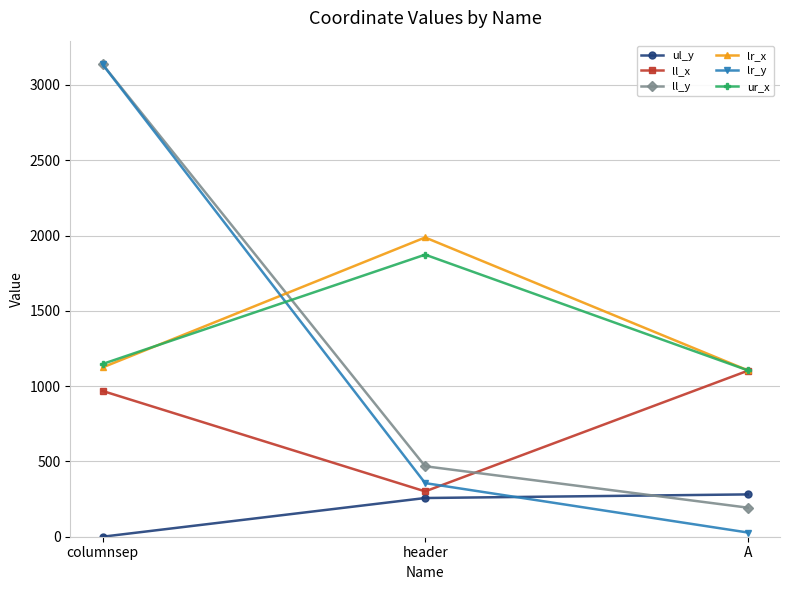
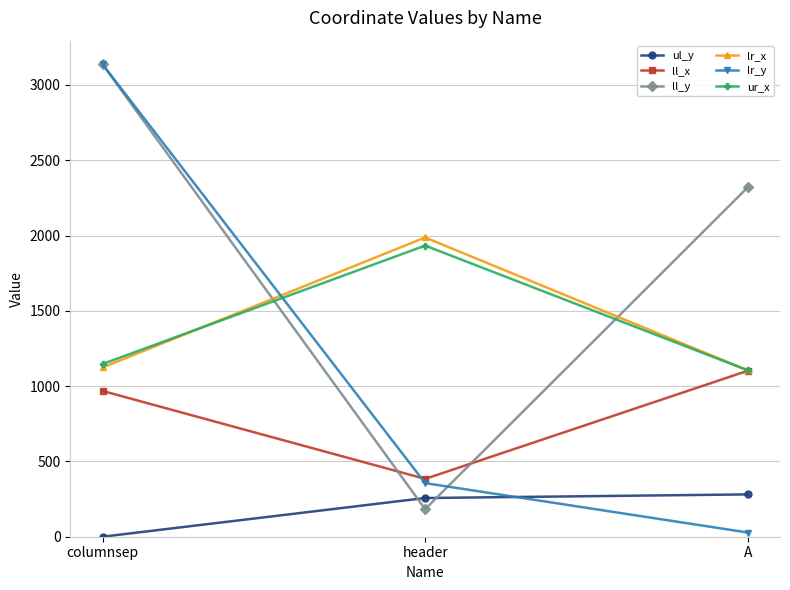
ll_x, header: 300 -> 380
ll_y, header: 470 -> 180
ur_x, header: 1870 -> 1930
ll_y, A: 190 -> 2320
